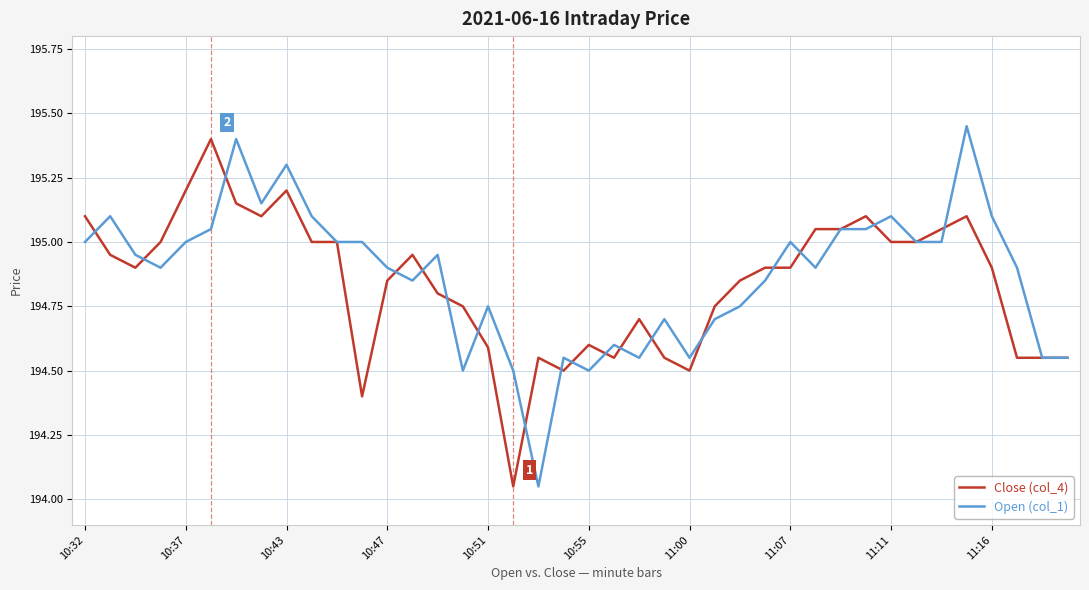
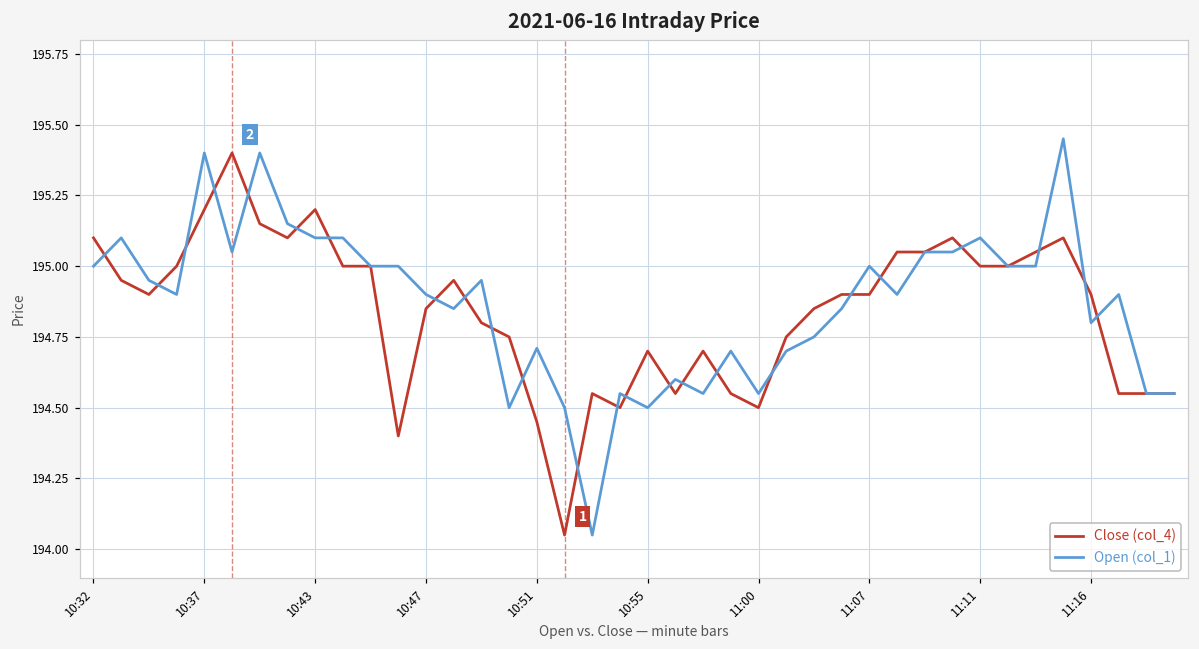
Open (col_1), 10:37: 195.0 -> 195.4
Open (col_1), 10:43: 195.3 -> 195.1
Close (col_4), 10:51: 194.59 -> 194.45
Open (col_1), 10:51: 194.75 -> 194.71
Close (col_4), 10:55: 194.6 -> 194.7
Open (col_1), 11:16: 195.1 -> 194.8
